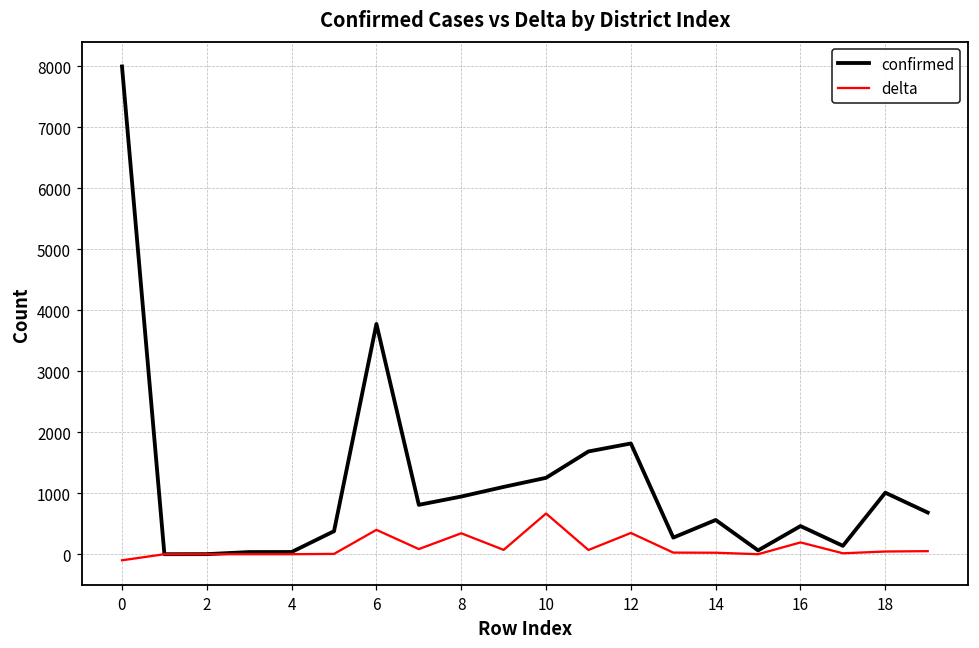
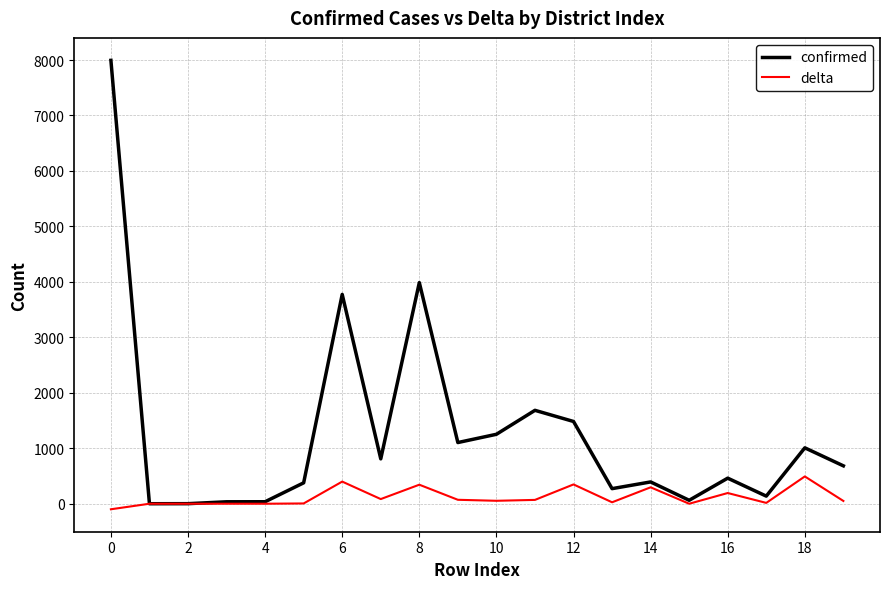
confirmed, 8: 900 -> 4000
delta, 10: 700 -> 100
confirmed, 12: 1800 -> 1500
confirmed, 14: 600 -> 400
delta, 14: 0 -> 300
delta, 18: 0 -> 500
